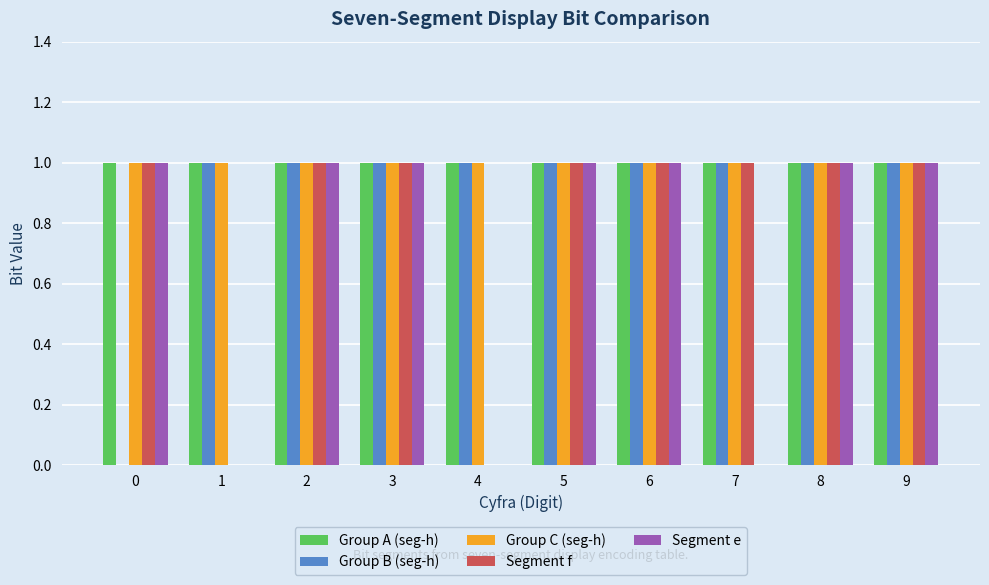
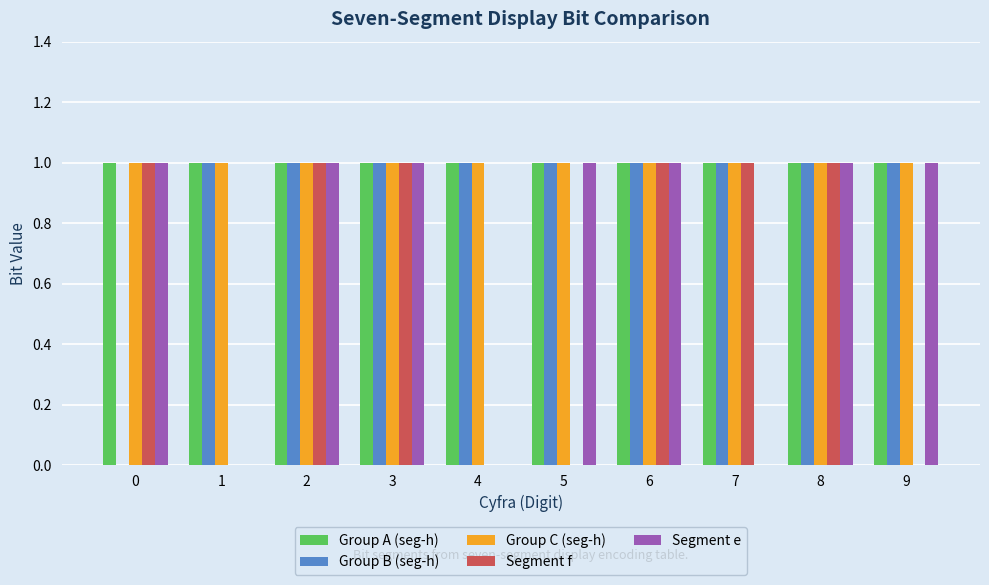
Segment f, 5: 1 -> 0
Segment f, 9: 1 -> 0
